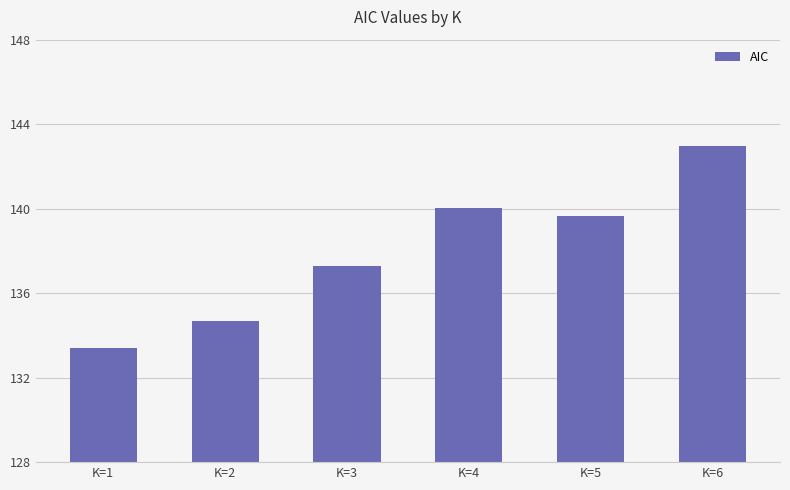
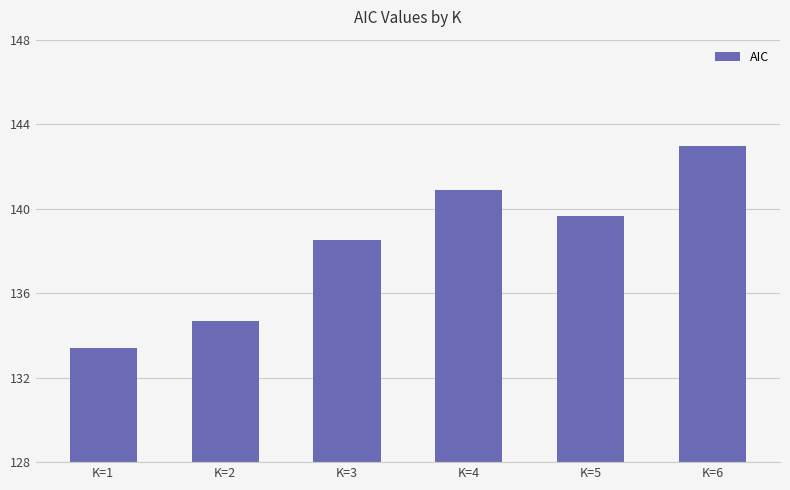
K=3: 137.3 -> 138.5
K=4: 140.0 -> 140.9
